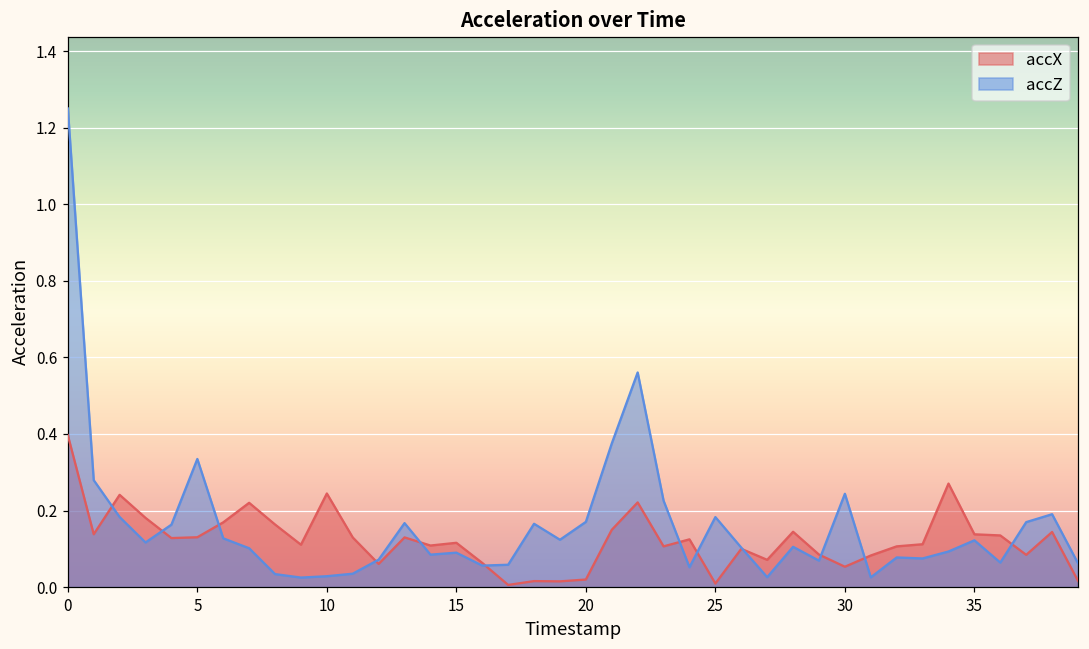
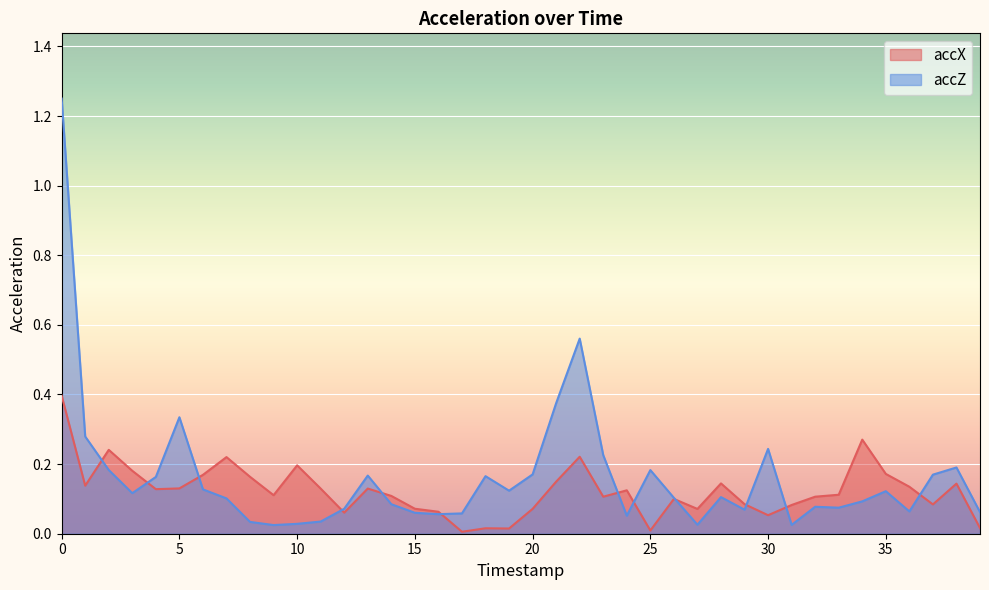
accX, 10: 0.24 -> 0.20
accX, 15: 0.12 -> 0.07
accZ, 15: 0.09 -> 0.06
accX, 20: 0.02 -> 0.07
accX, 35: 0.14 -> 0.17
